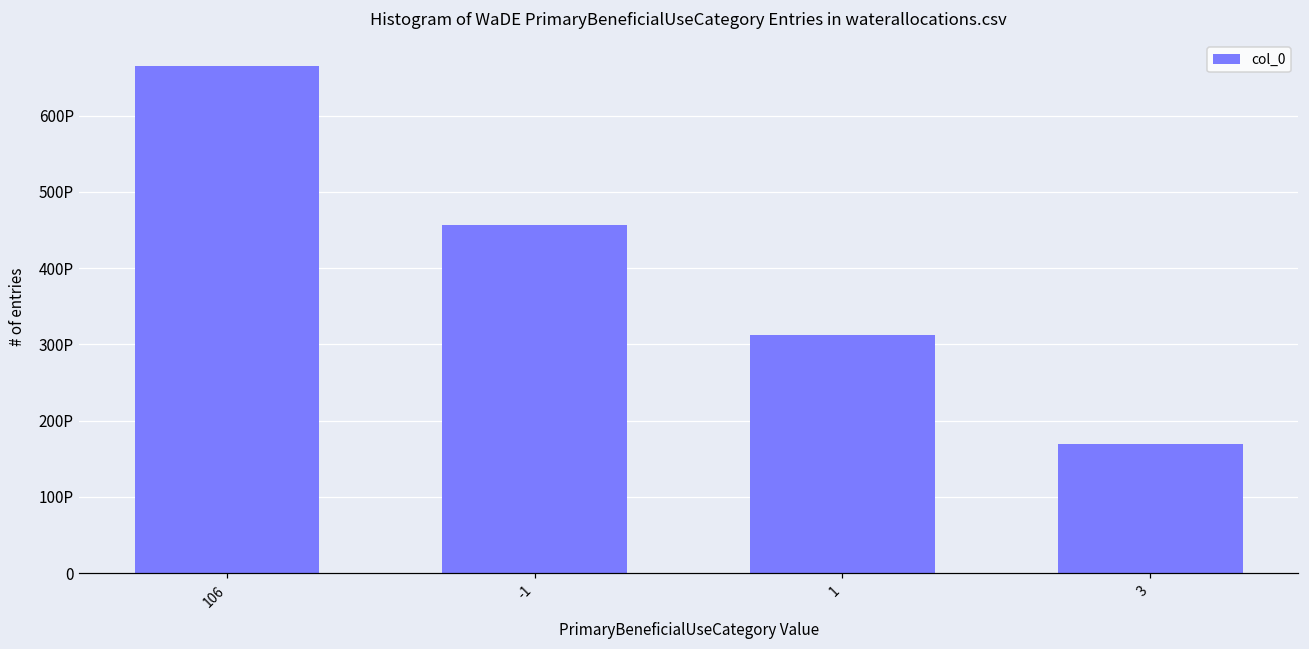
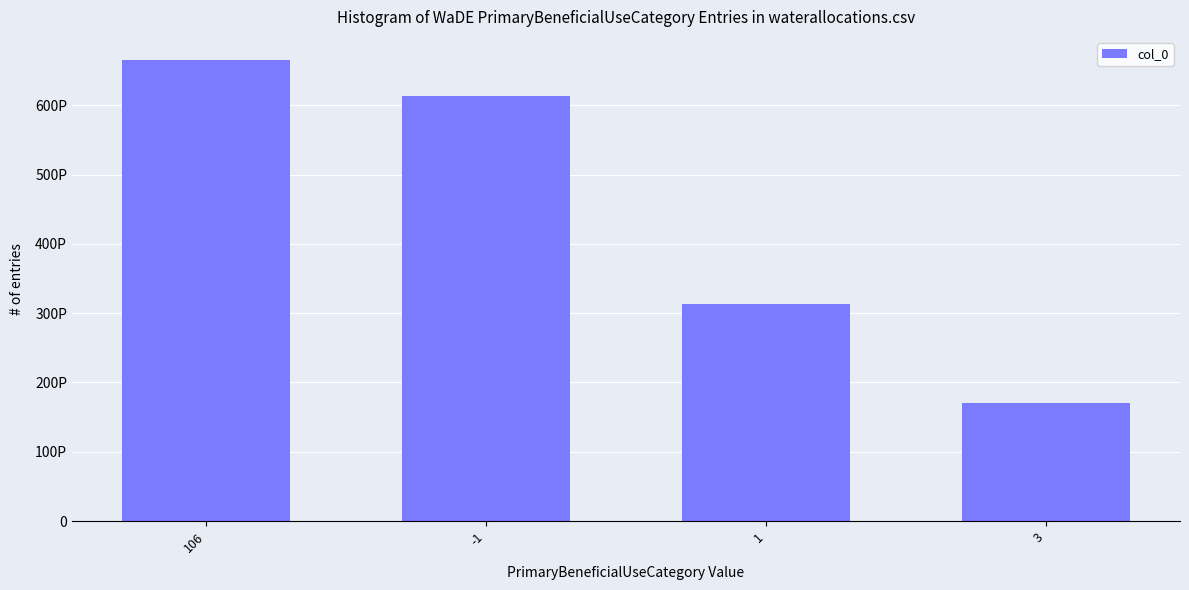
-1: 460P -> 610P
